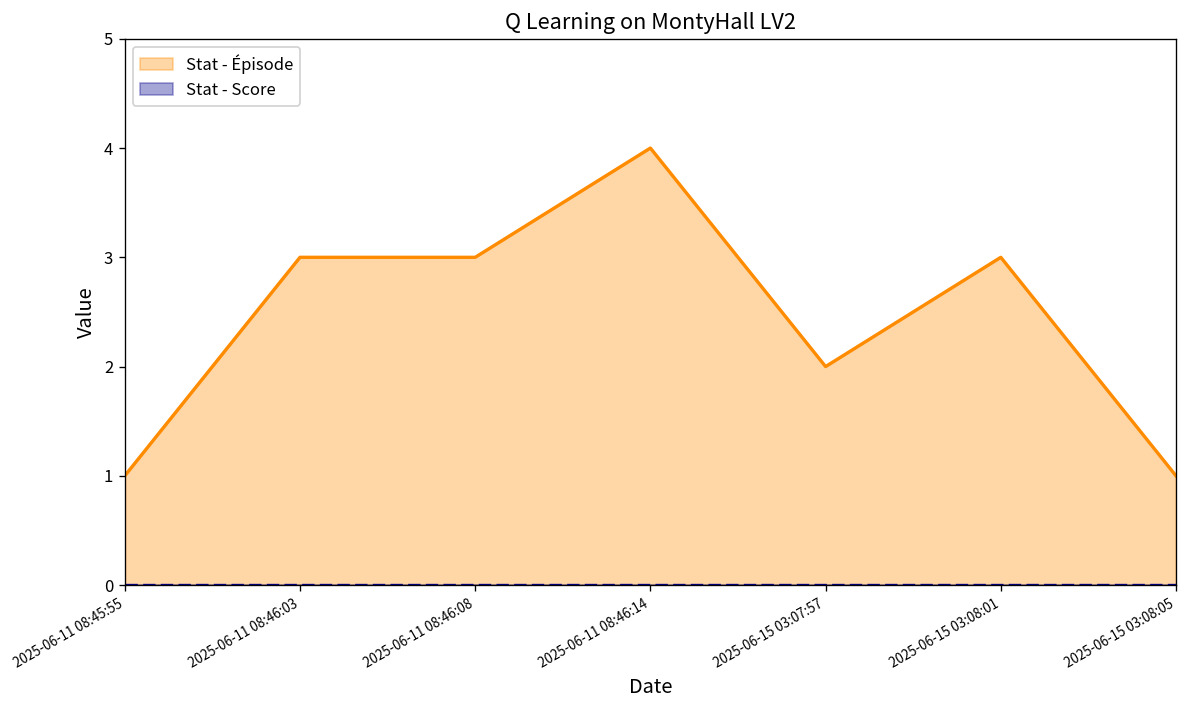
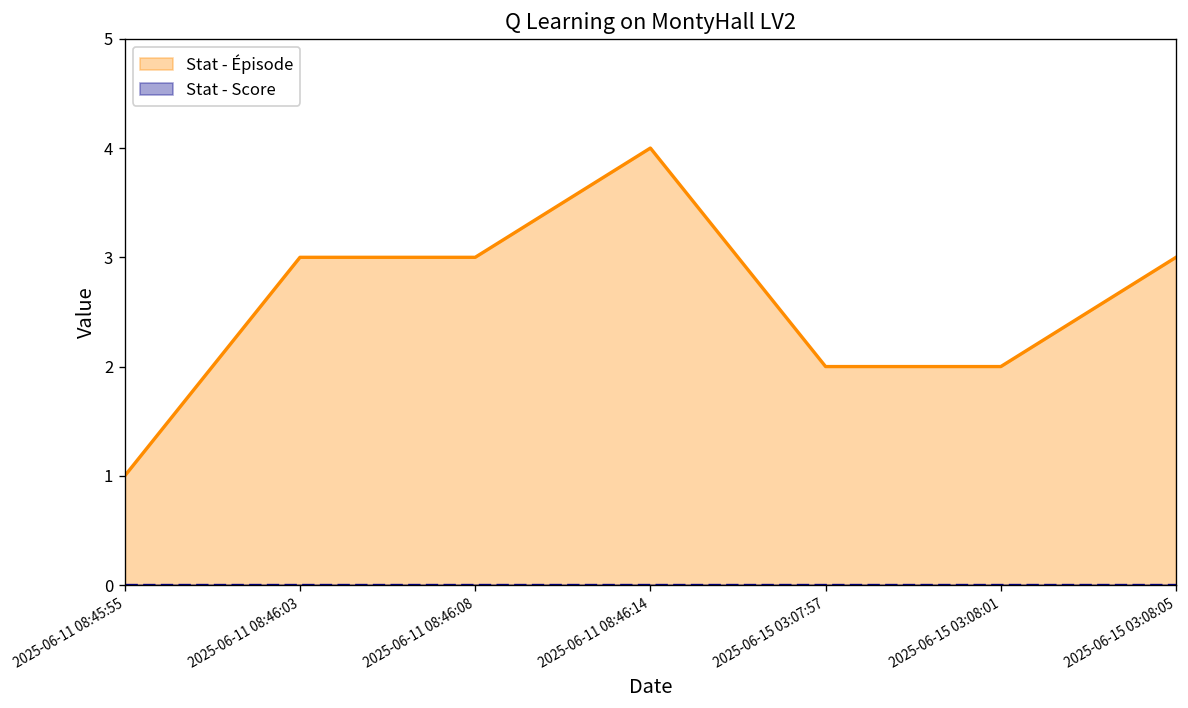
Stat - Épisode, 2025-06-15 03:08:01: 3 -> 2
Stat - Épisode, 2025-06-15 03:08:05: 1 -> 3
